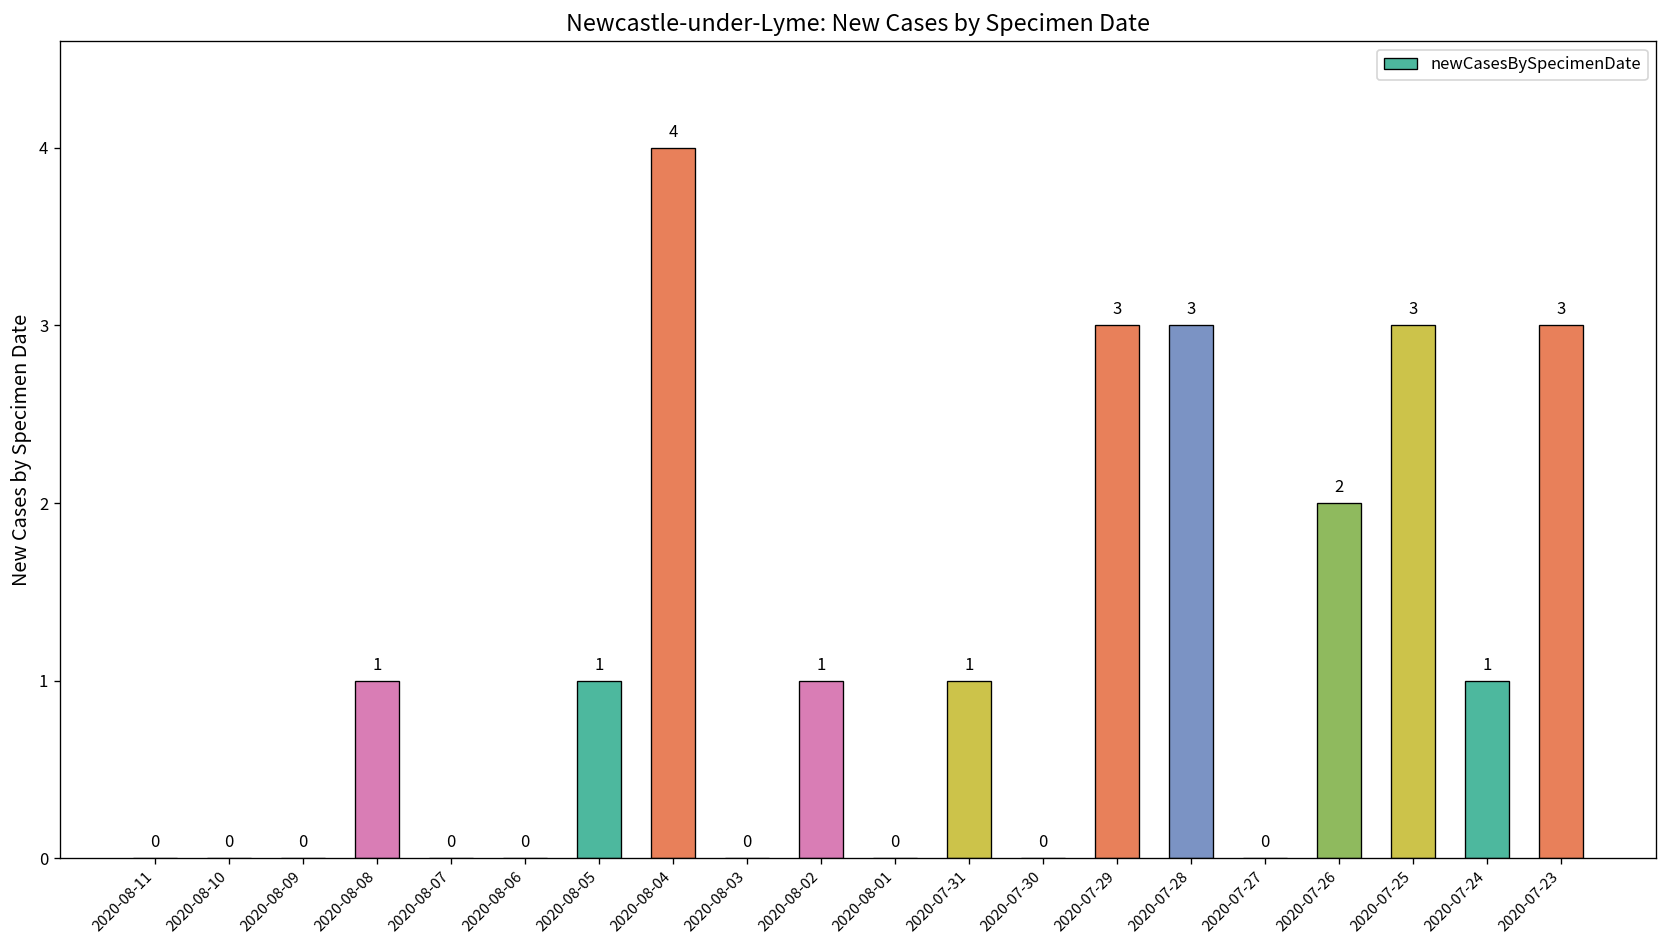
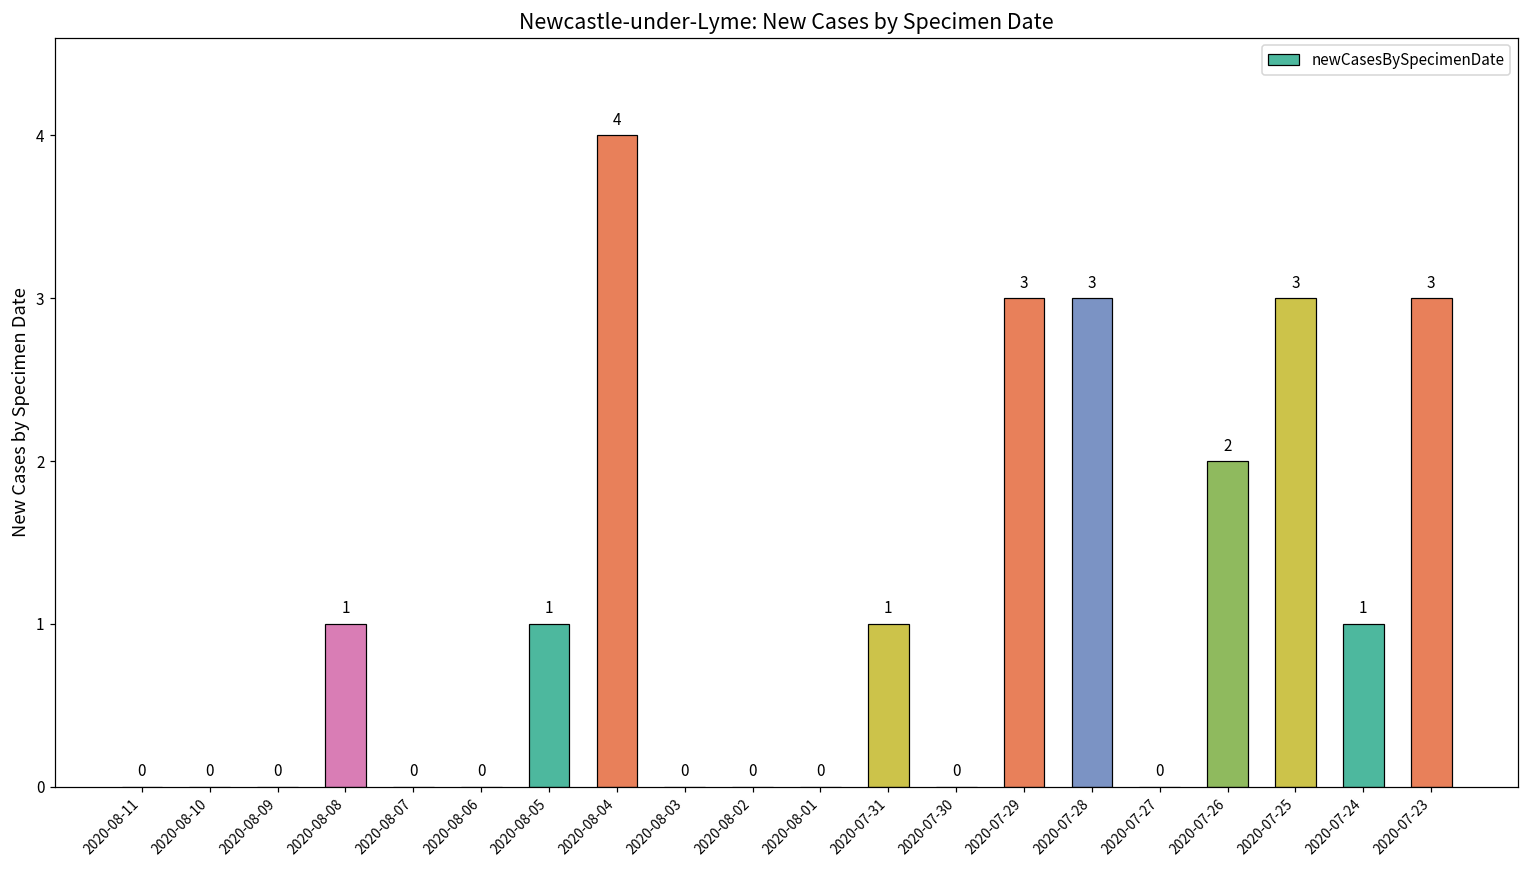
2020-08-02: 1 -> 0
